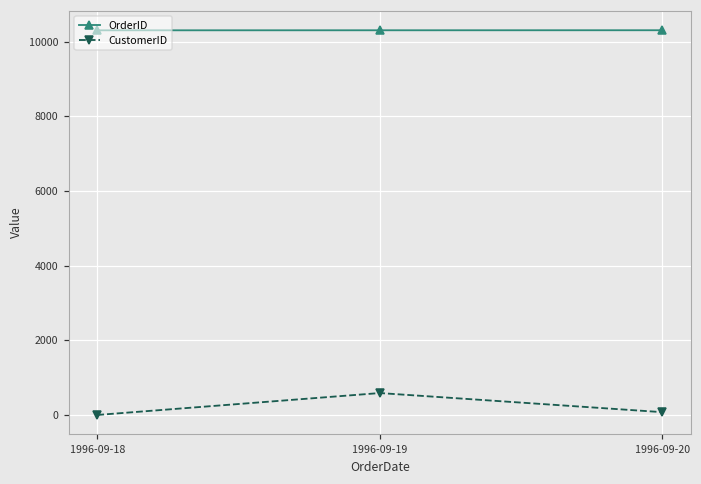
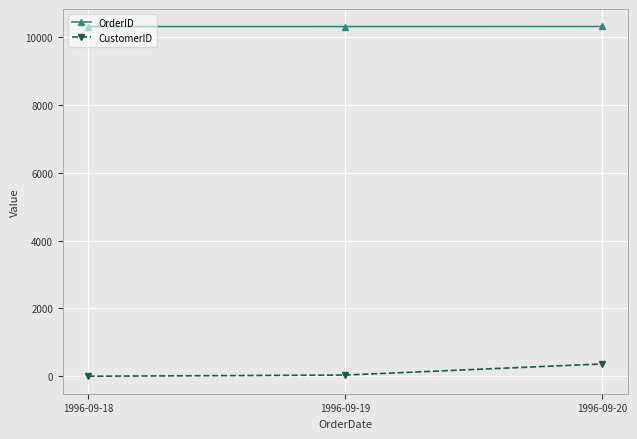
CustomerID, 1996-09-19: 600 -> 0
CustomerID, 1996-09-20: 100 -> 400
